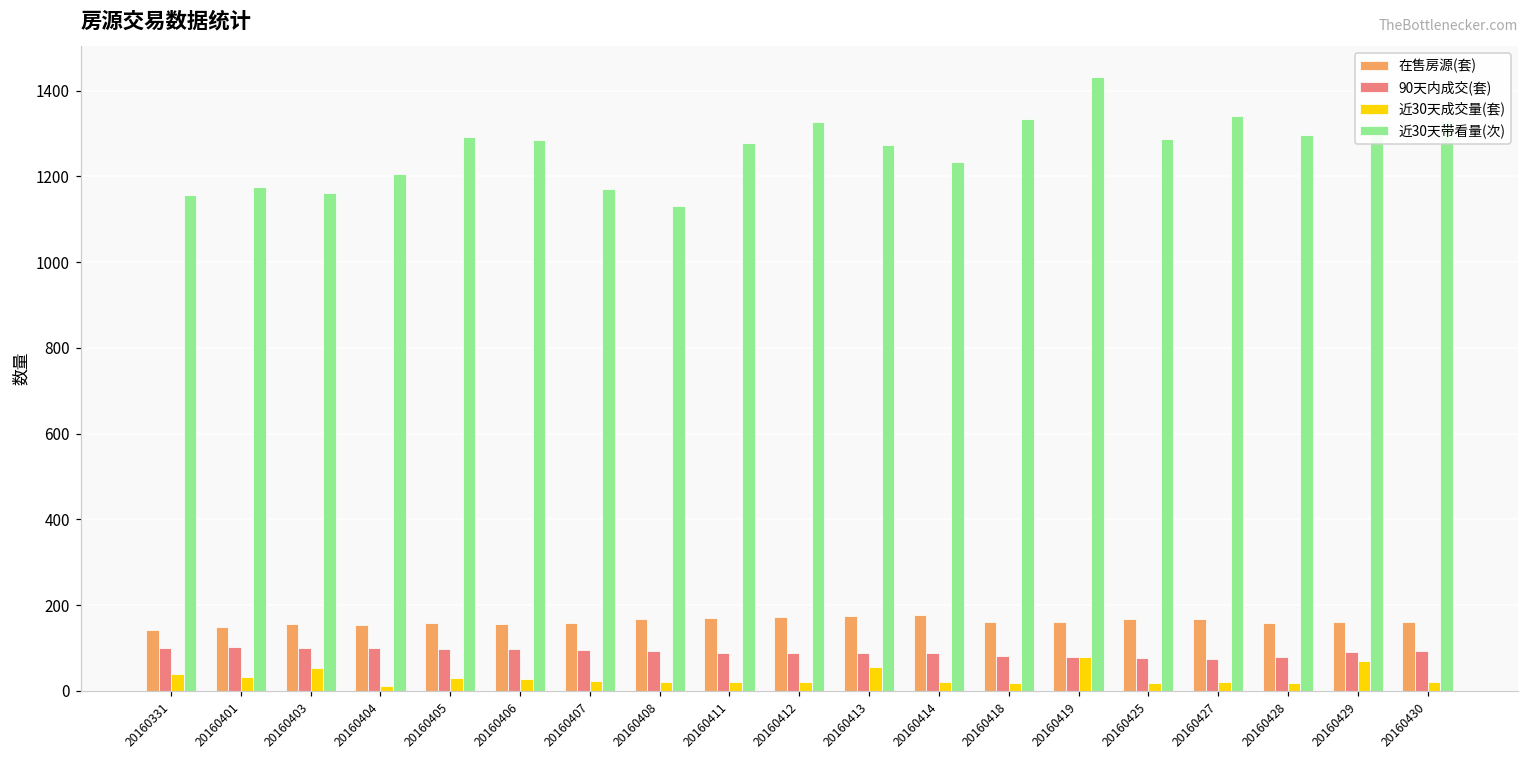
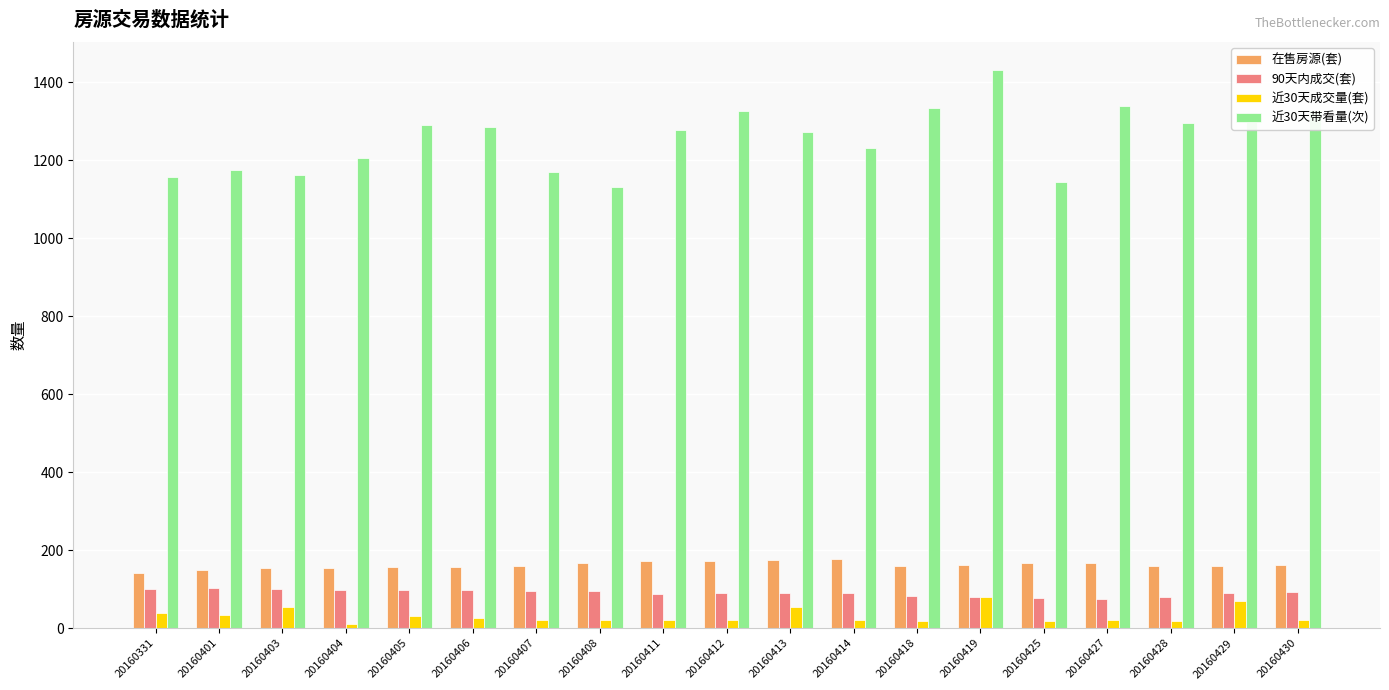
近30天带看量(次), 20160425: 1290 -> 1140
